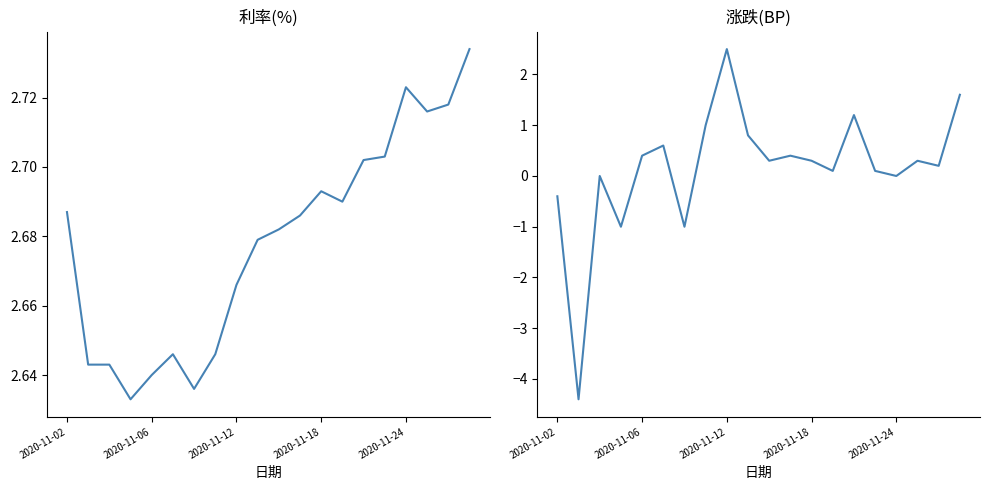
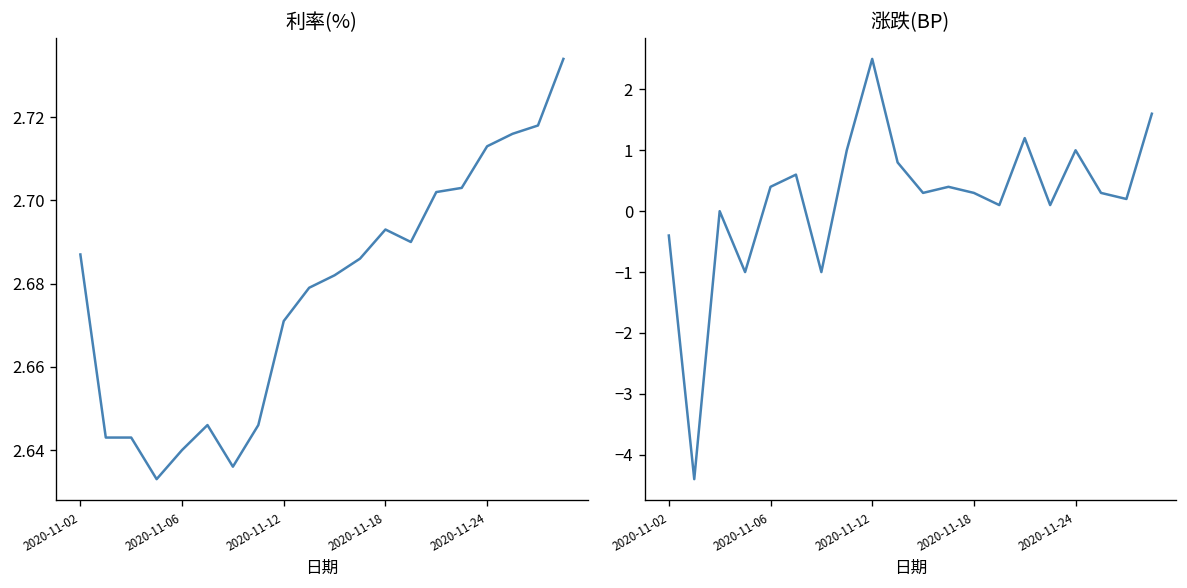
利率(%), 2020-11-12: 2.666 -> 2.671
利率(%), 2020-11-24: 2.723 -> 2.713
涨跌(BP), 2020-11-24: 0 -> 1
